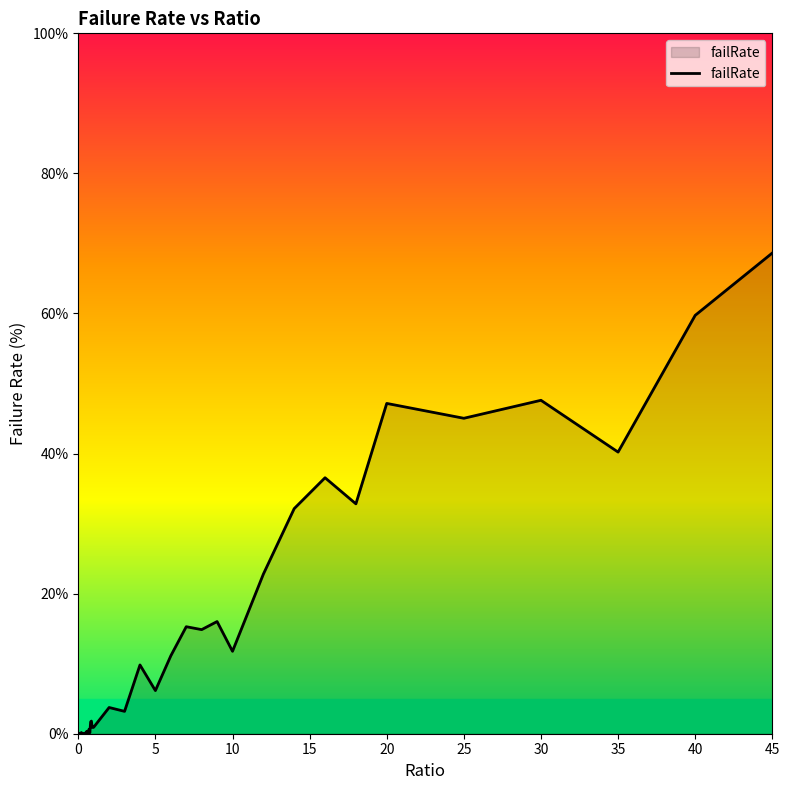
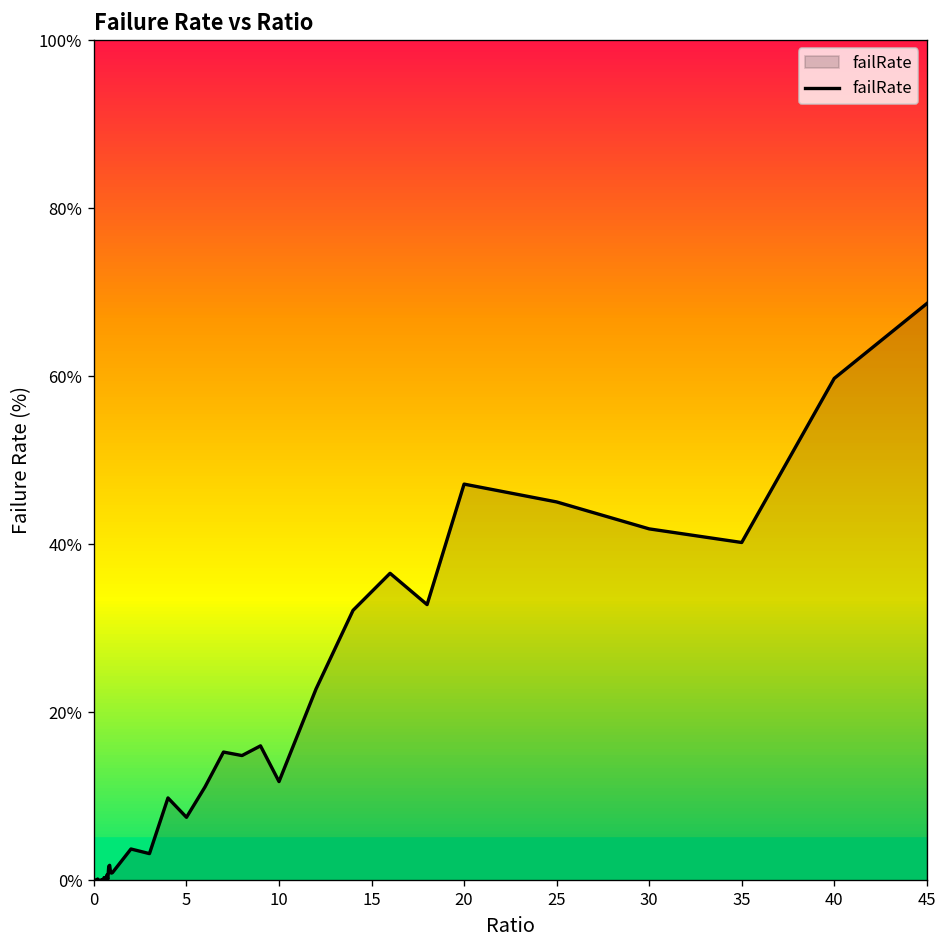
5: 6% -> 8%
30: 48% -> 42%
